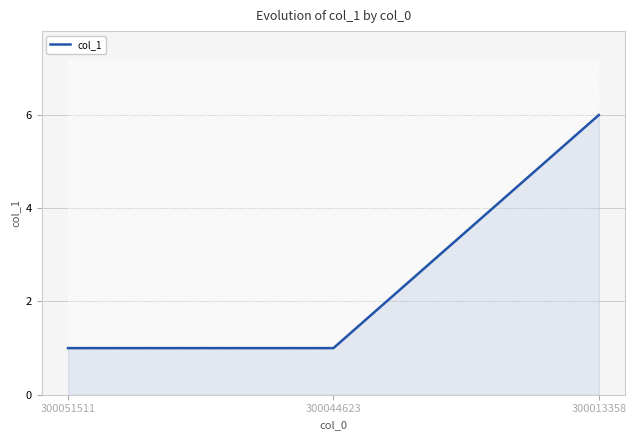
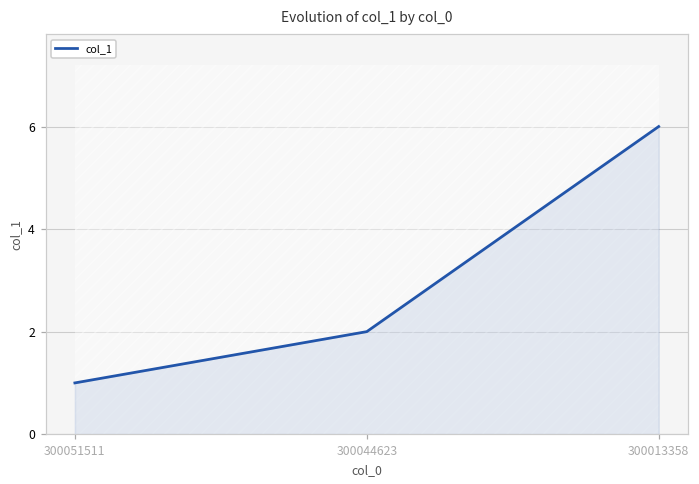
col_1, 300044623: 1 -> 2
